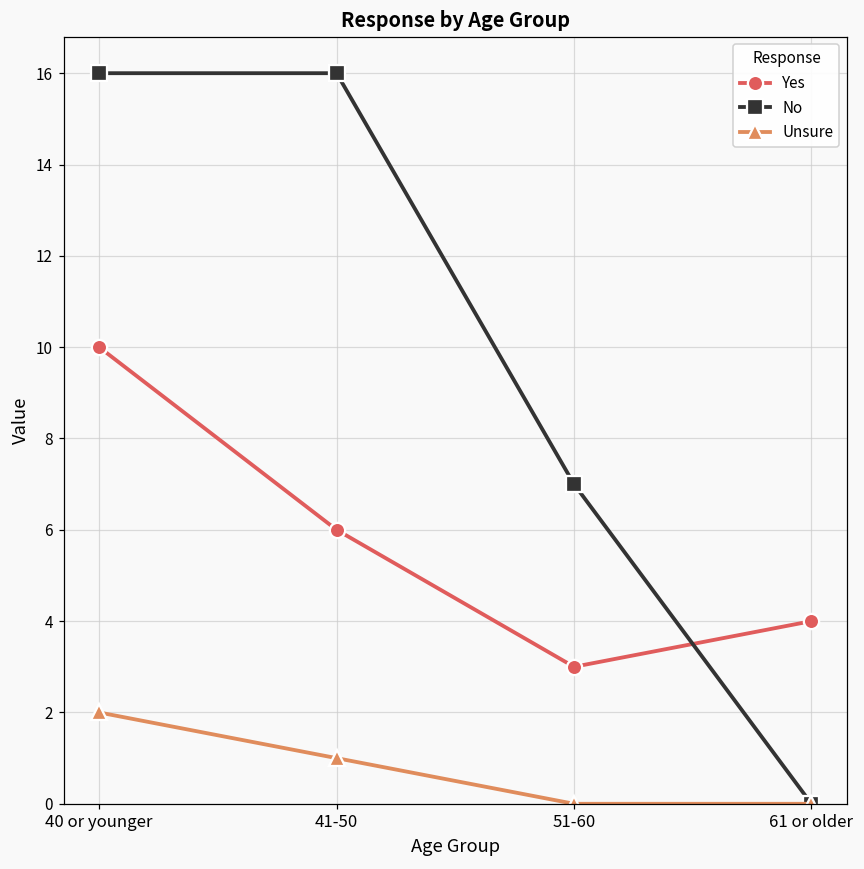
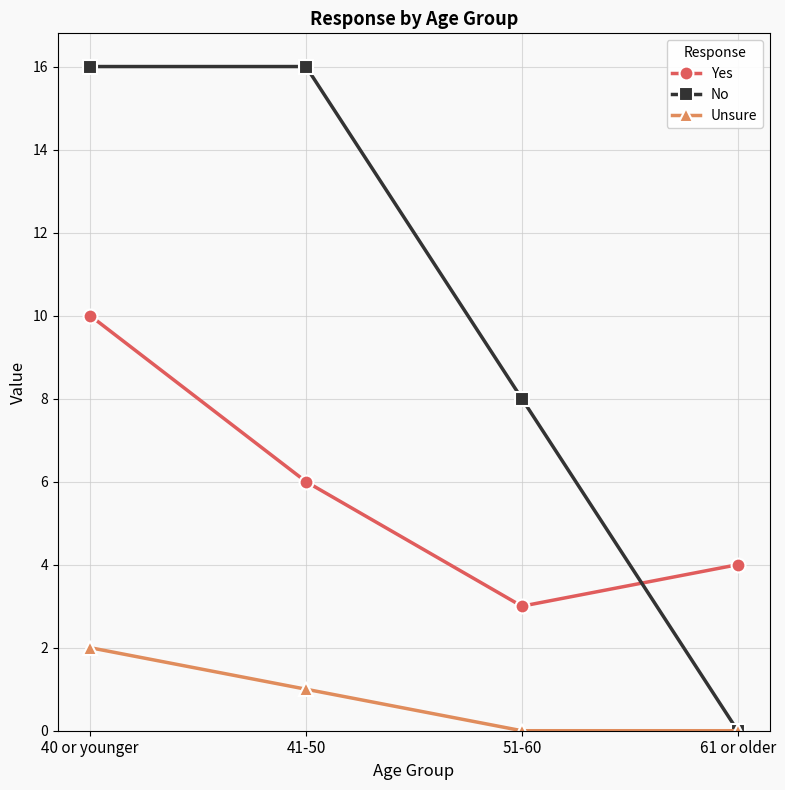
No, 51-60: 7 -> 8
